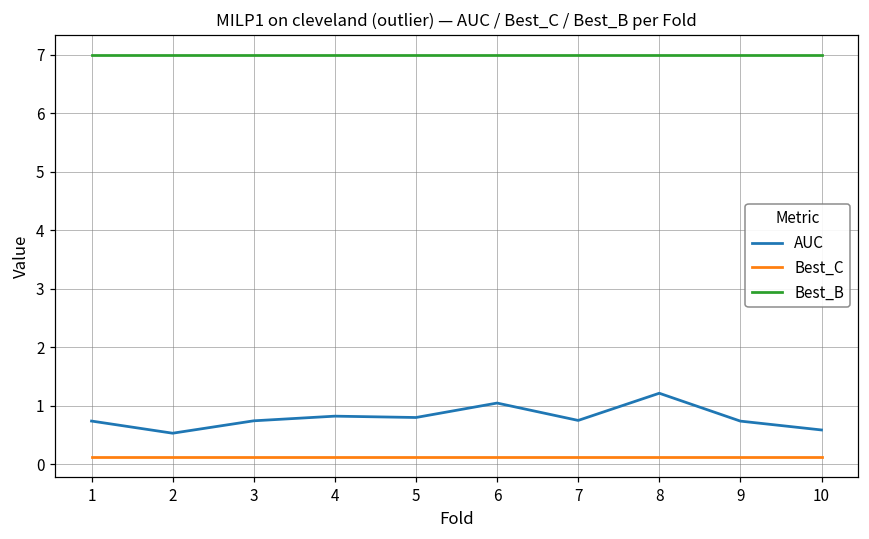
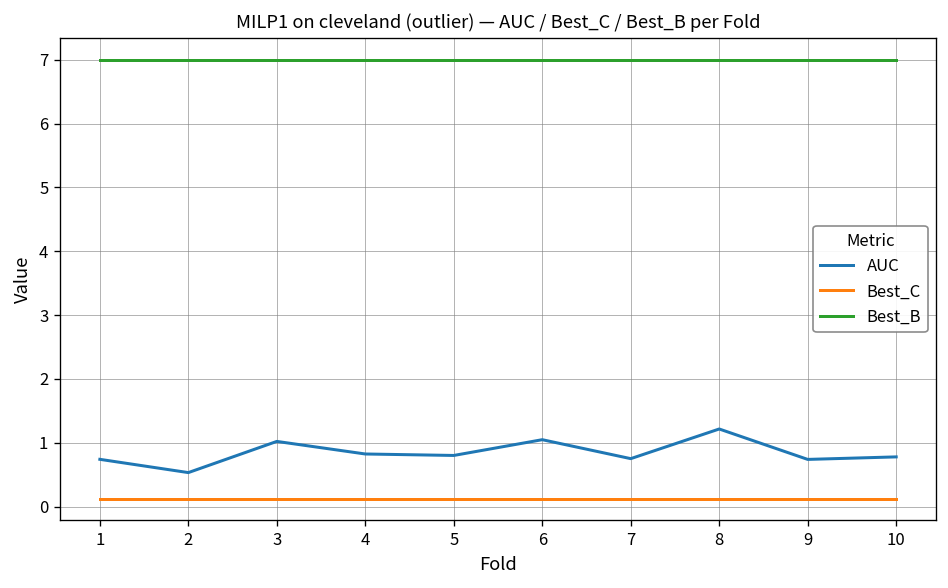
AUC, 3: 0.7 -> 1.0
AUC, 10: 0.6 -> 0.8
